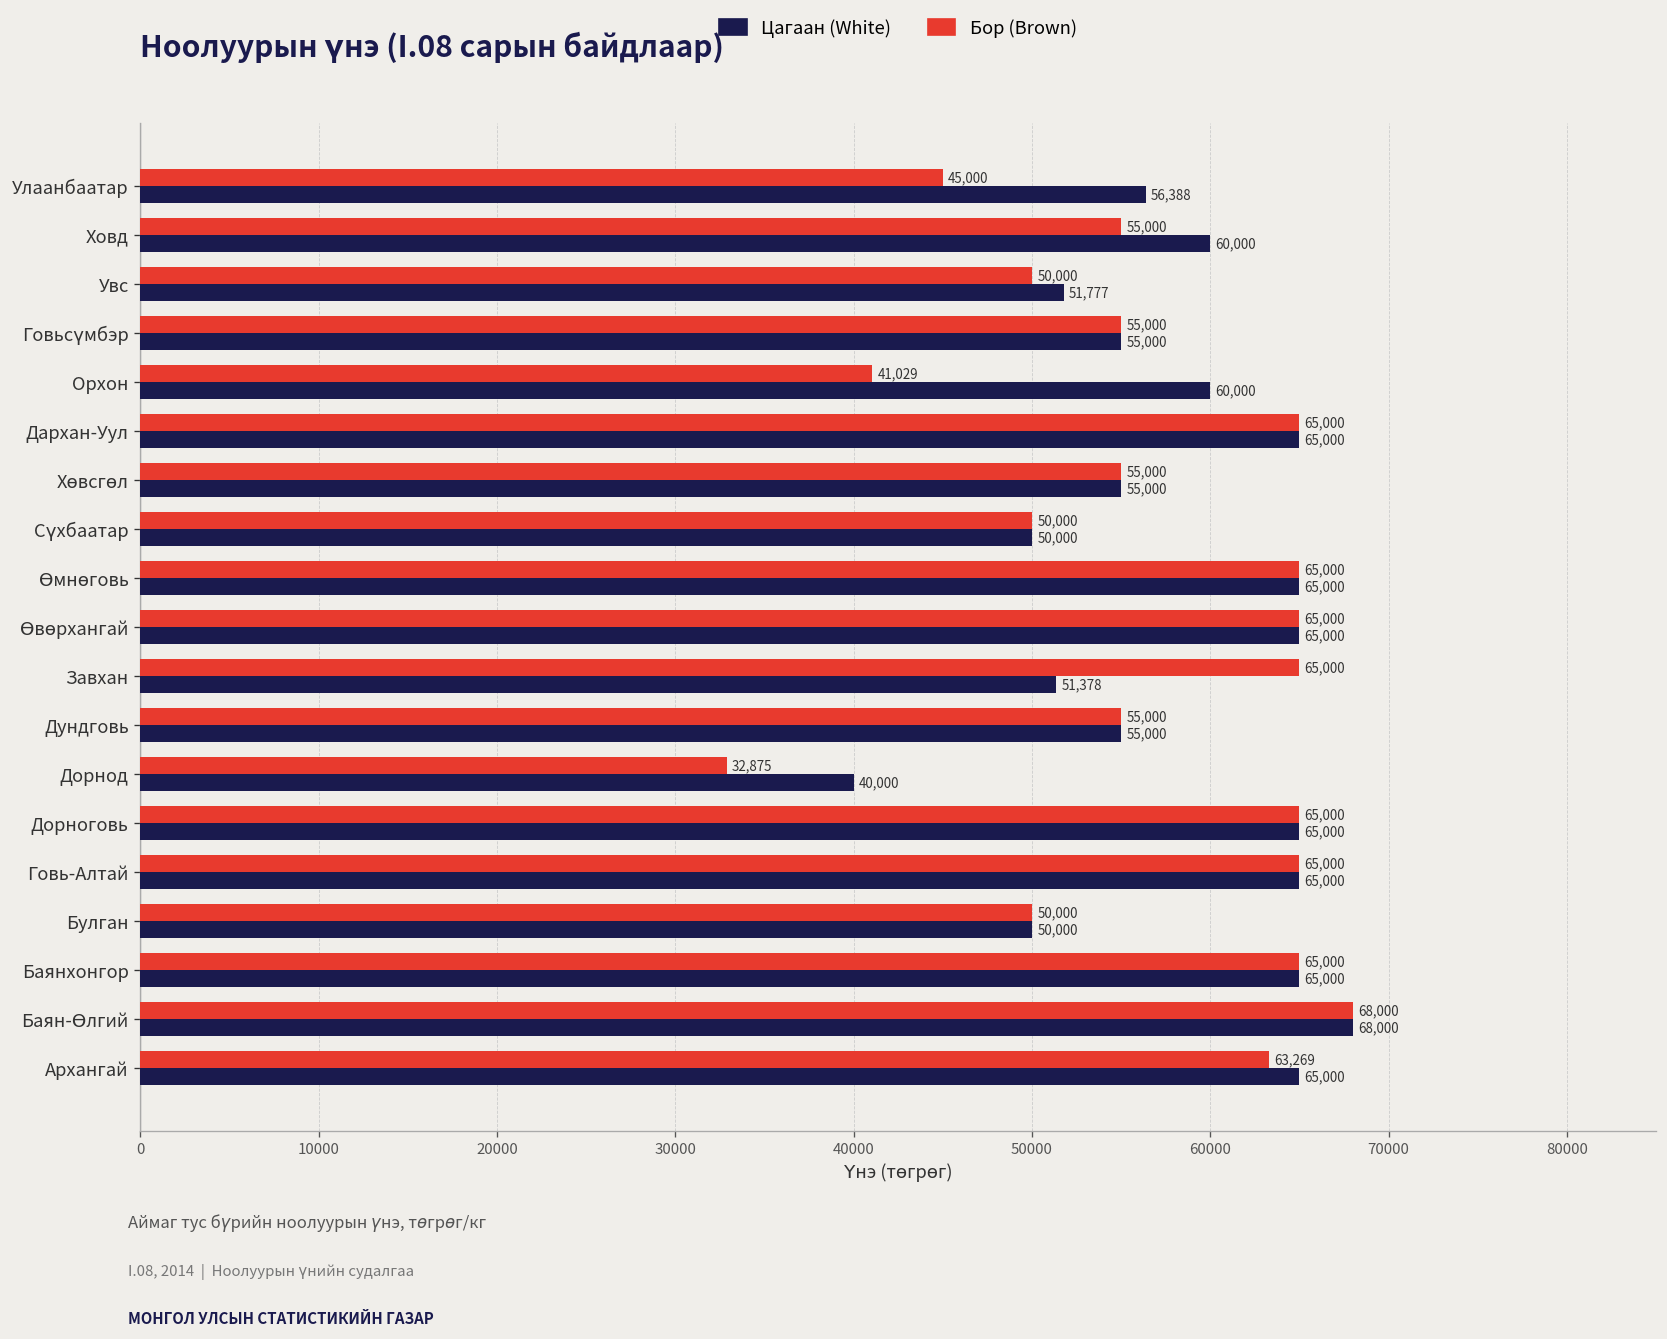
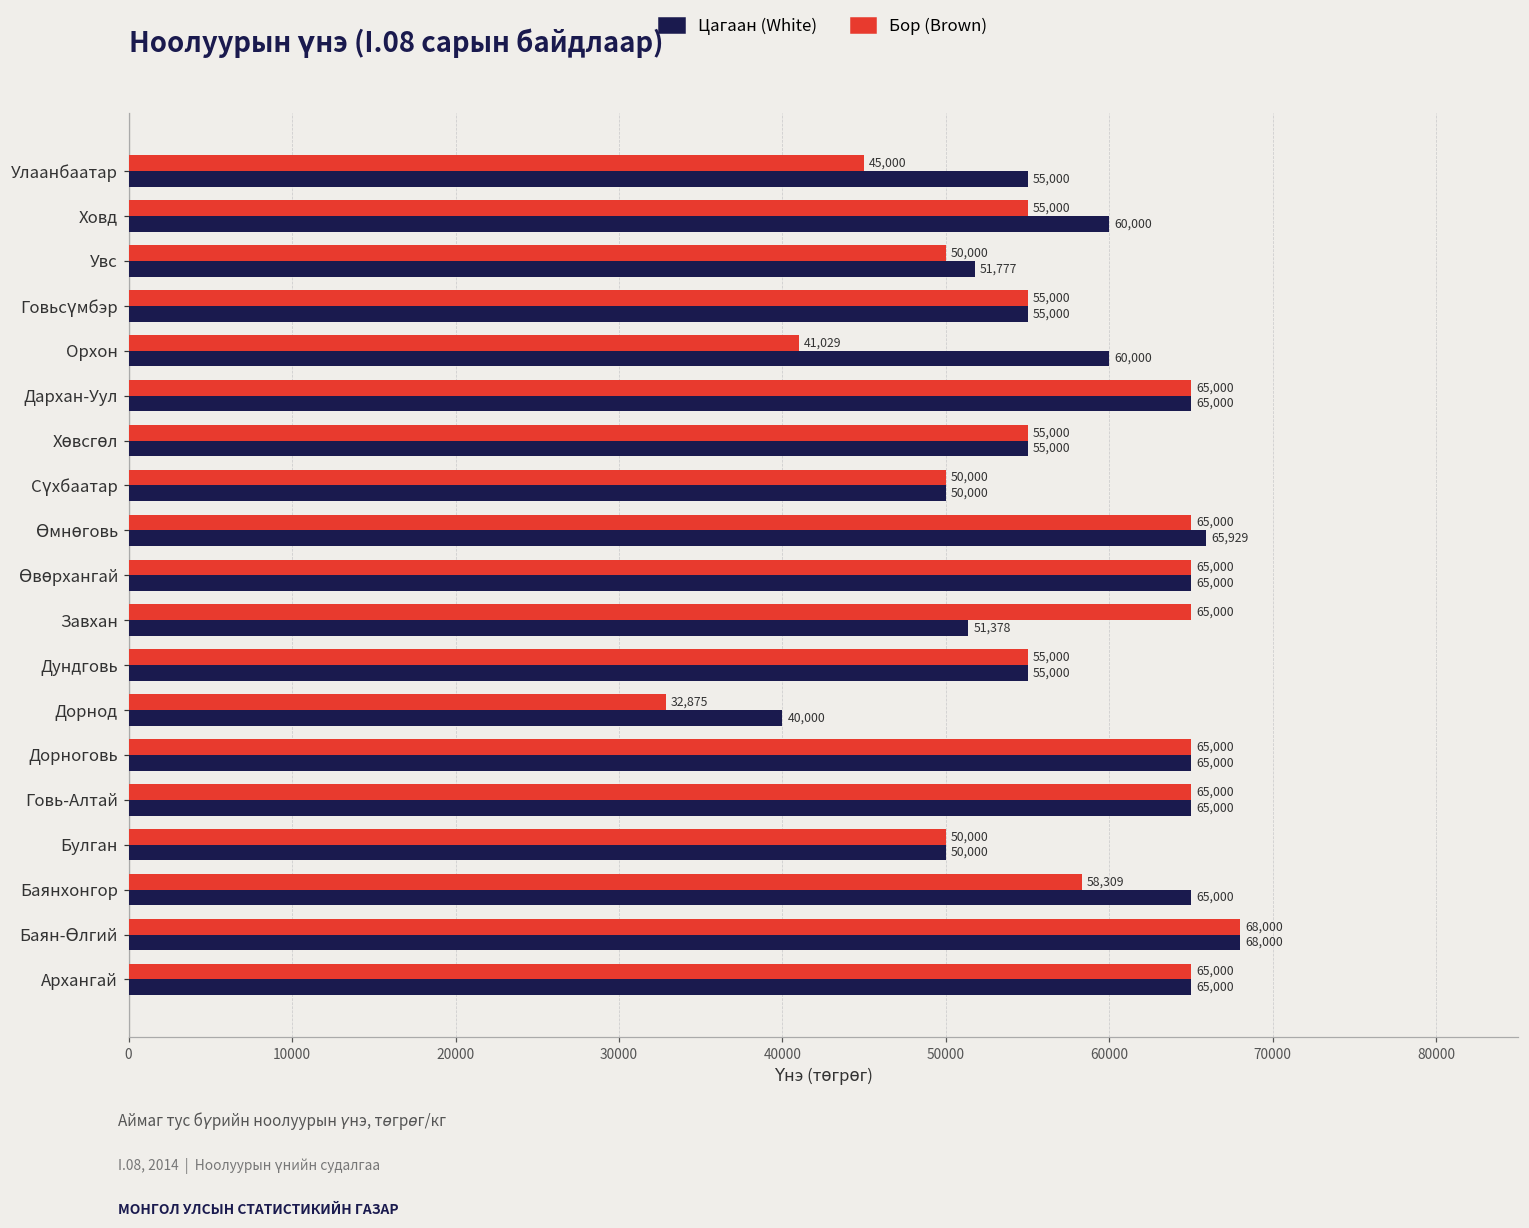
Цагаан (White), Улаанбаатар: 56,388 -> 55,000
Цагаан (White), Өмнөговь: 65,000 -> 65,929
Бор (Brown), Баянхонгор: 65,000 -> 58,309
Бор (Brown), Архангай: 63,269 -> 65,000
